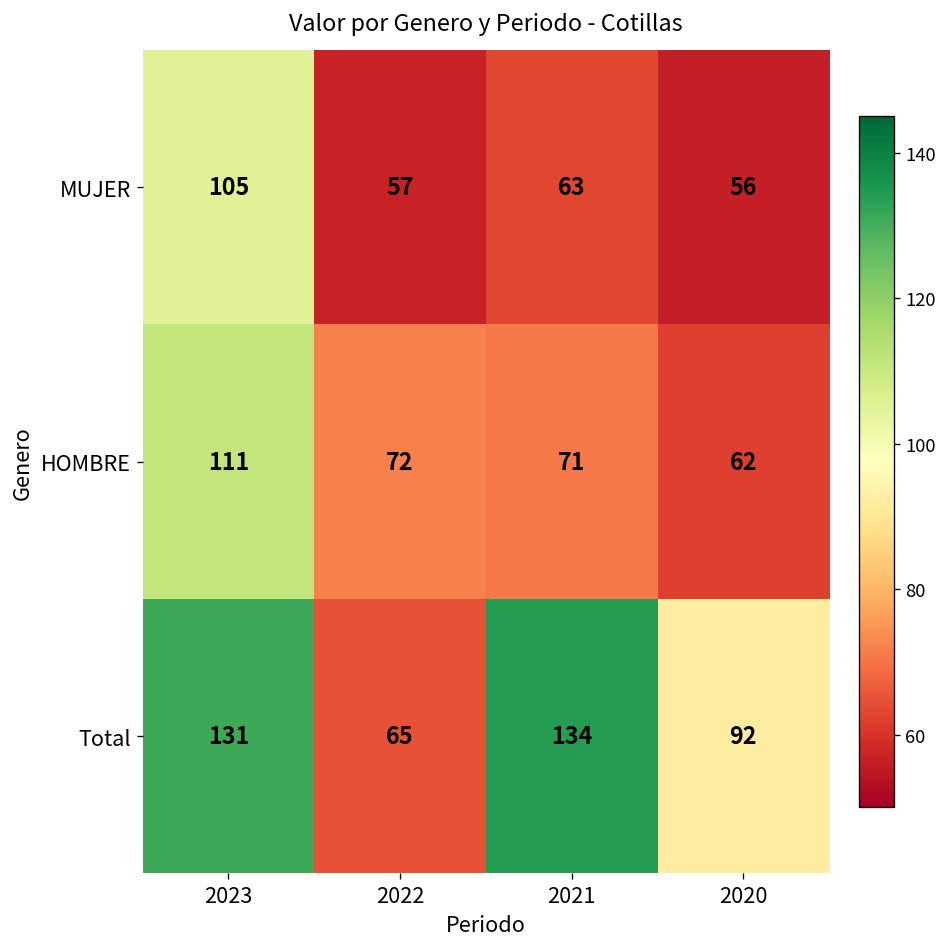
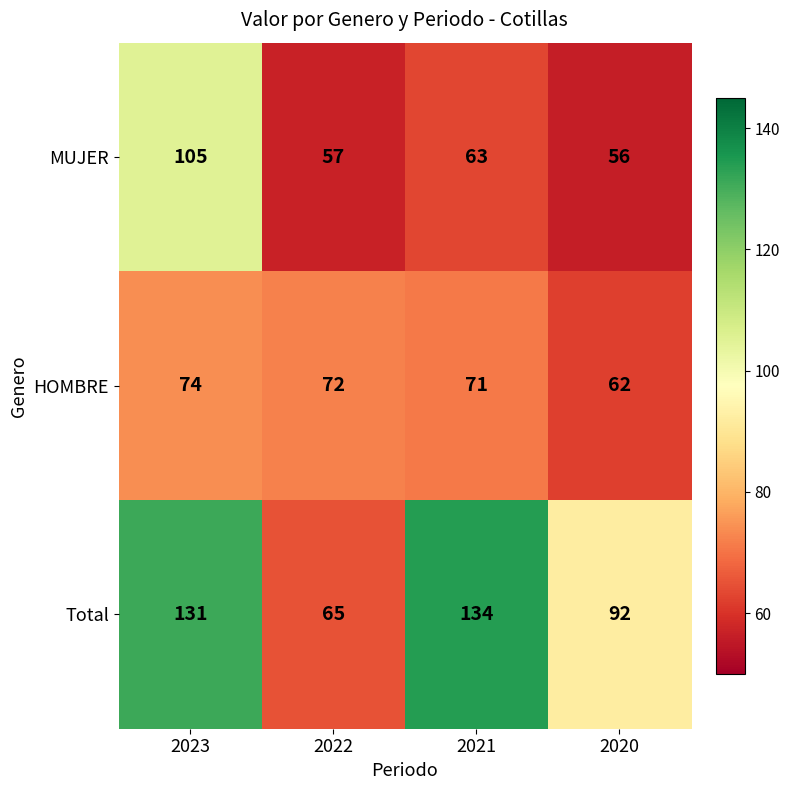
HOMBRE, 2023: 111 -> 74
